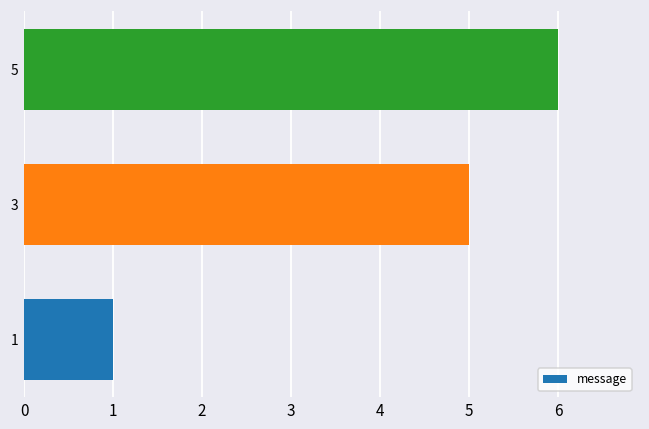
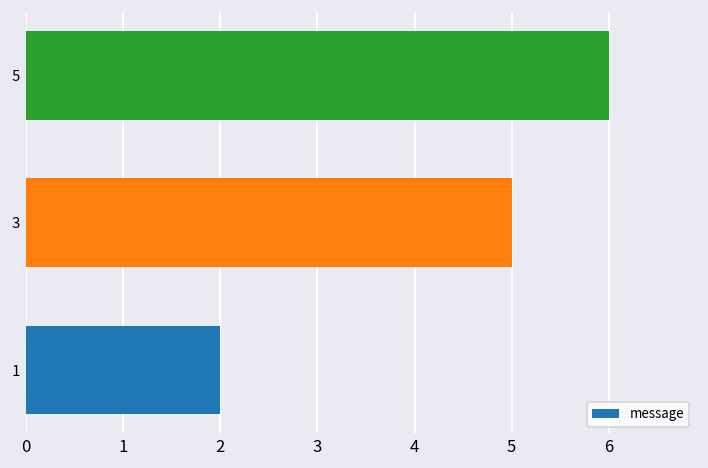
1: 1 -> 2
